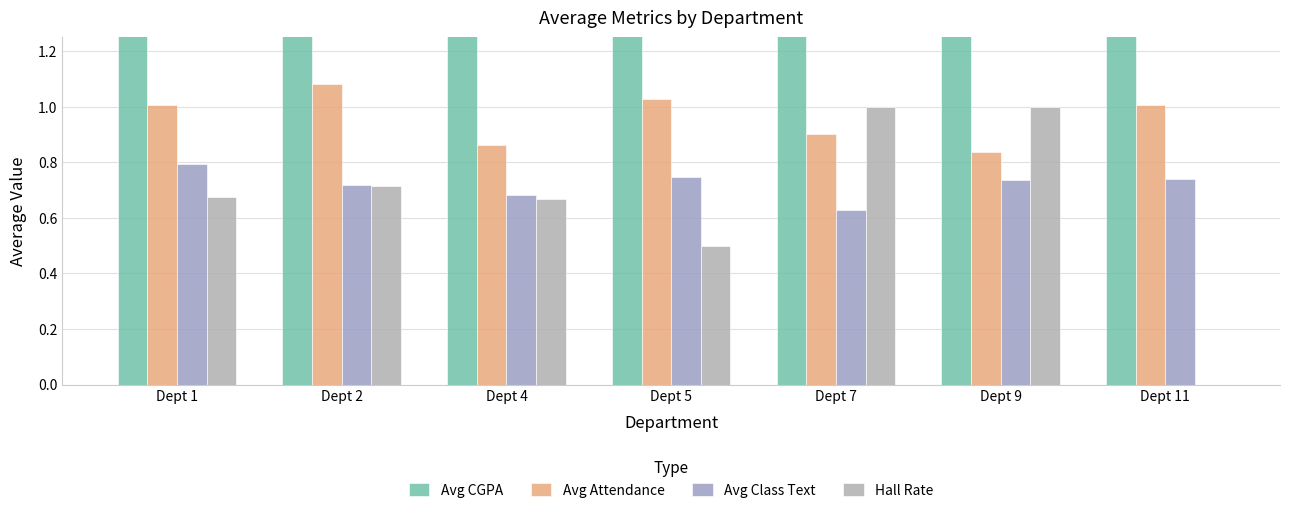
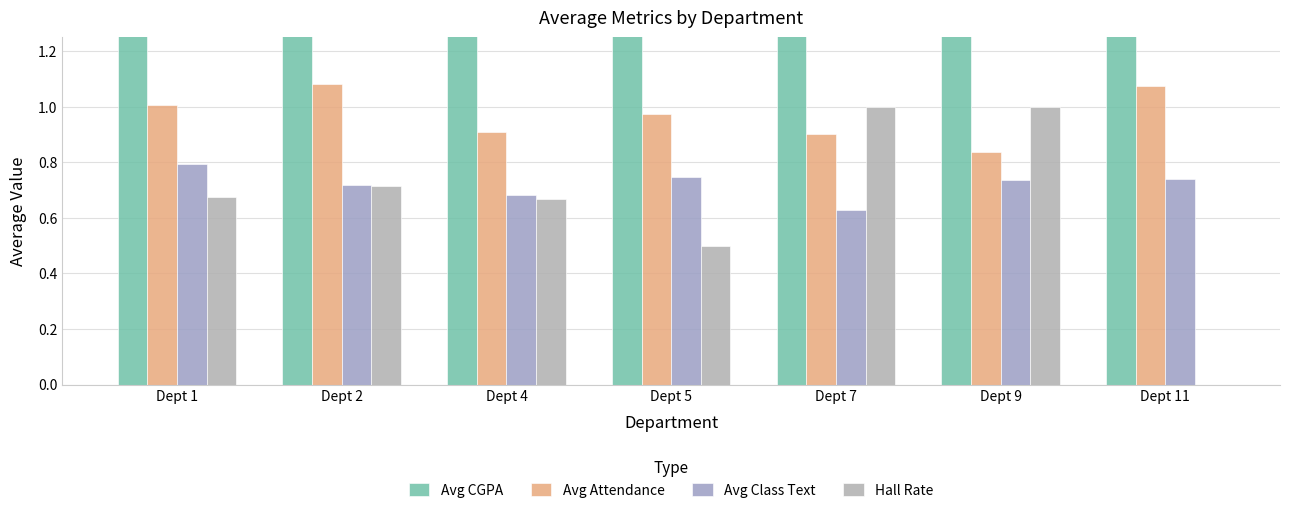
Avg Attendance, Dept 4: 0.86 -> 0.91
Avg Attendance, Dept 5: 1.03 -> 0.97
Avg Attendance, Dept 11: 1.01 -> 1.08
